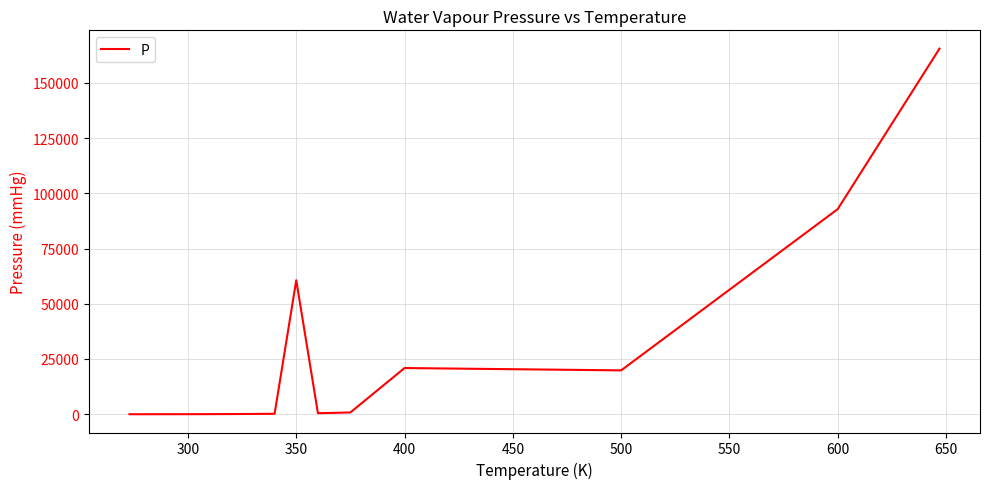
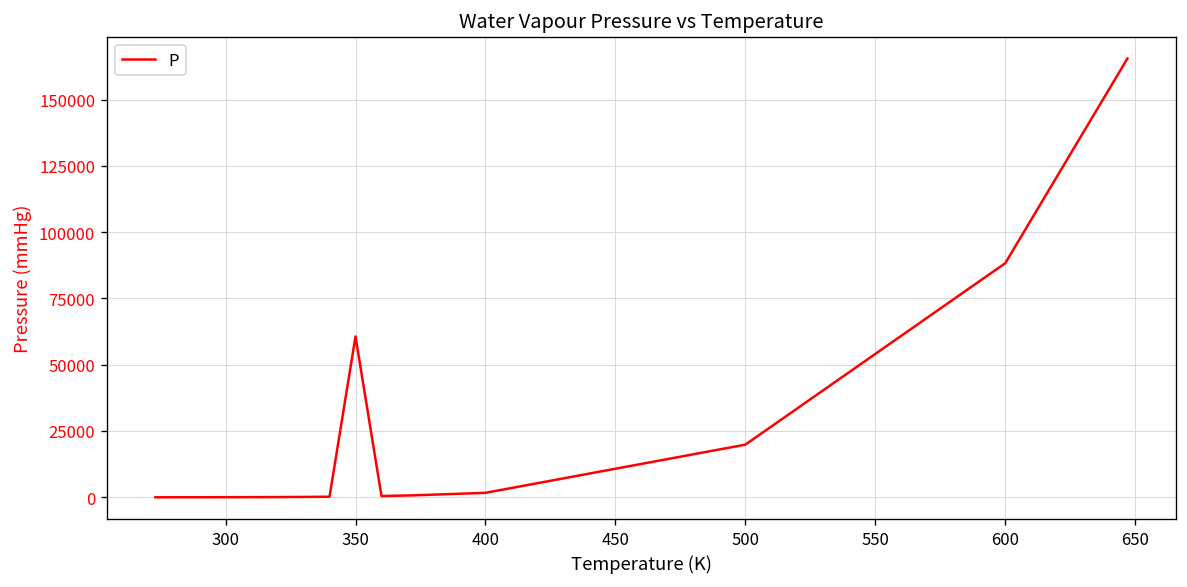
400: 21000 -> 2000
600: 93000 -> 88000
